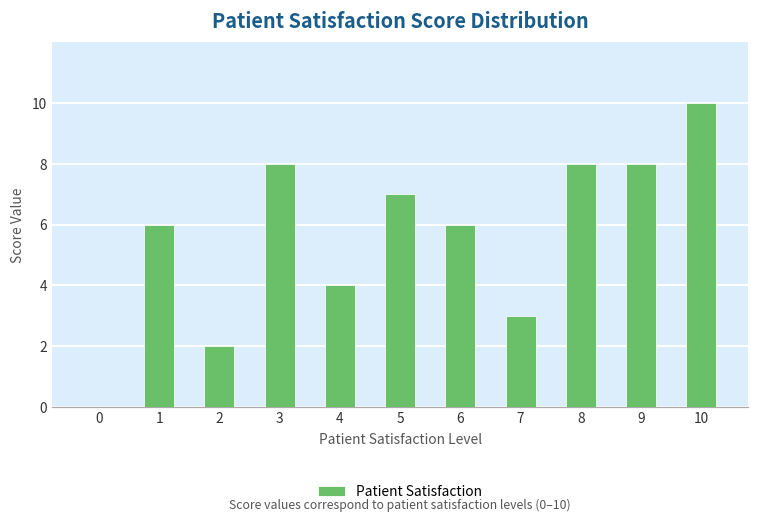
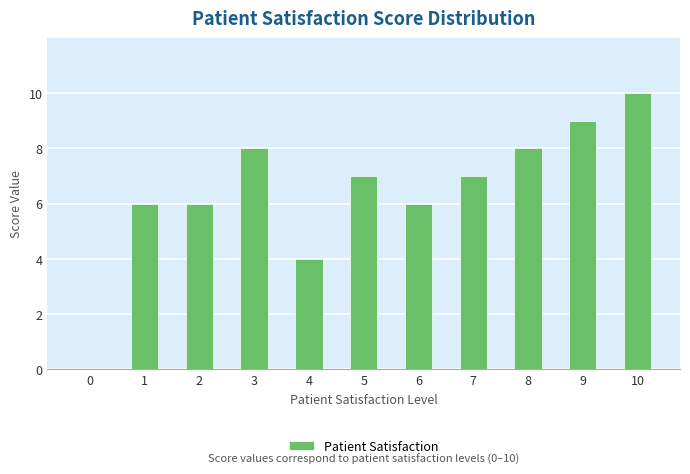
2: 2 -> 6
7: 3 -> 7
9: 8 -> 9
